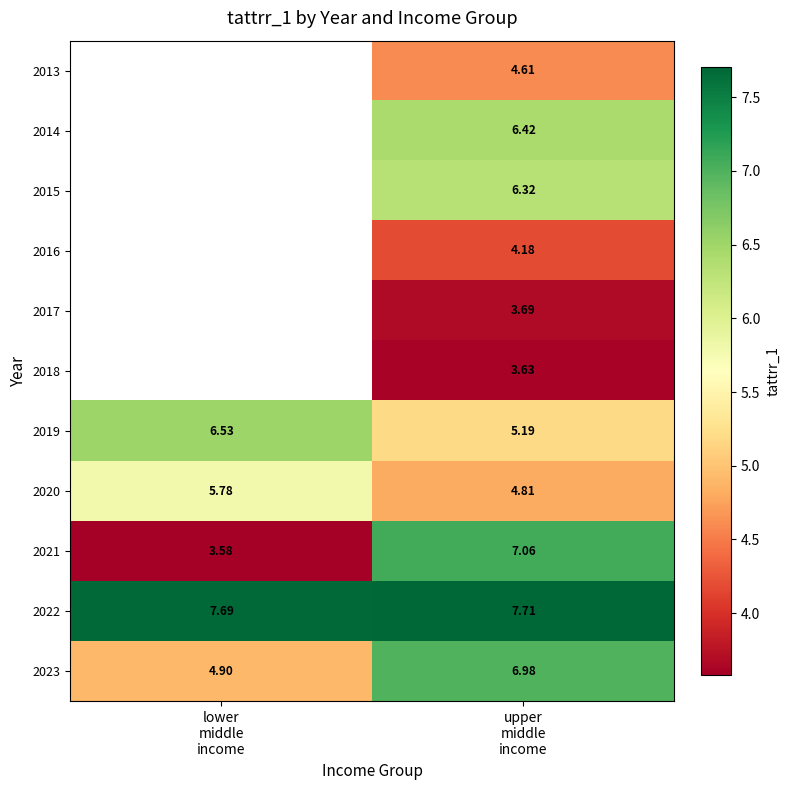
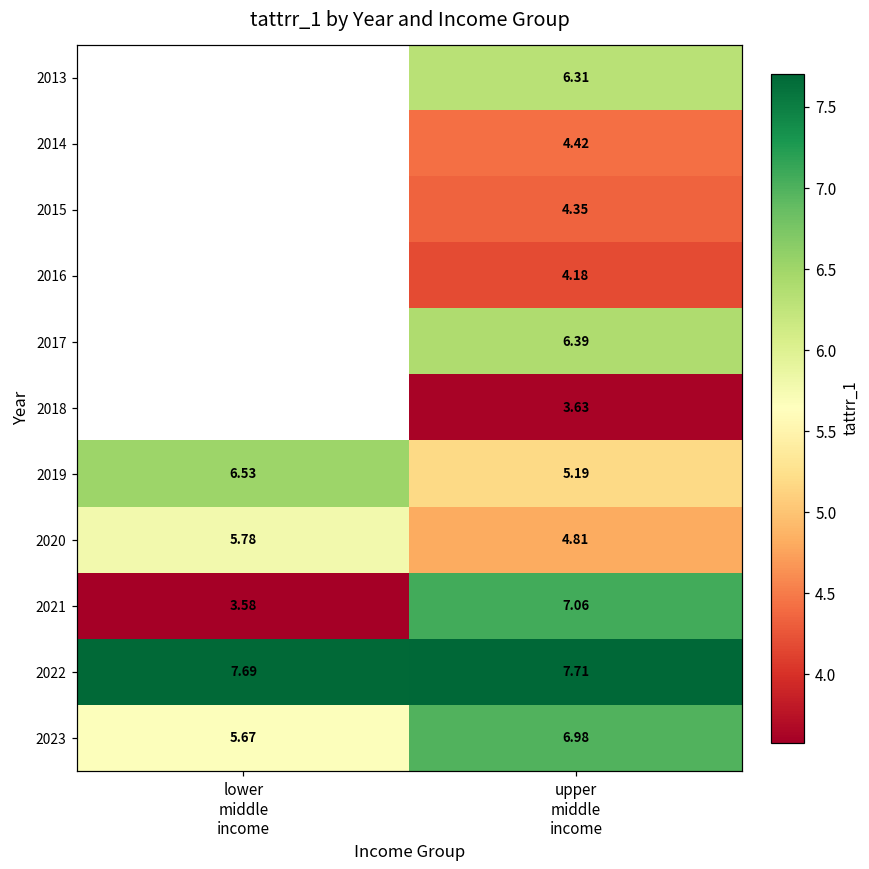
2013, upper middle income: 4.61 -> 6.31
2014, upper middle income: 6.42 -> 4.42
2015, upper middle income: 6.32 -> 4.35
2017, upper middle income: 3.69 -> 6.39
2023, lower middle income: 4.90 -> 5.67
